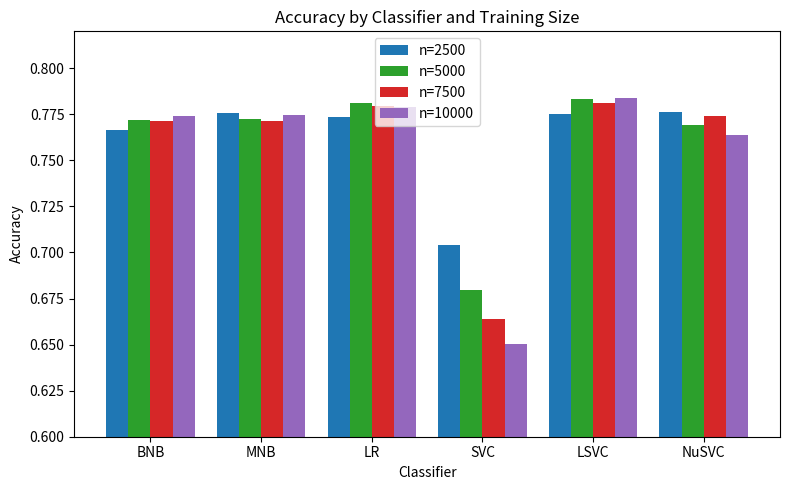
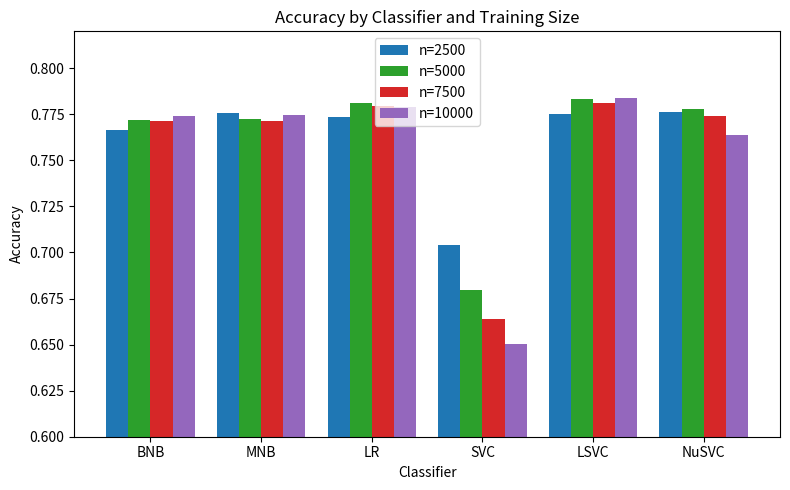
n=5000, NuSVC: 0.769 -> 0.778
